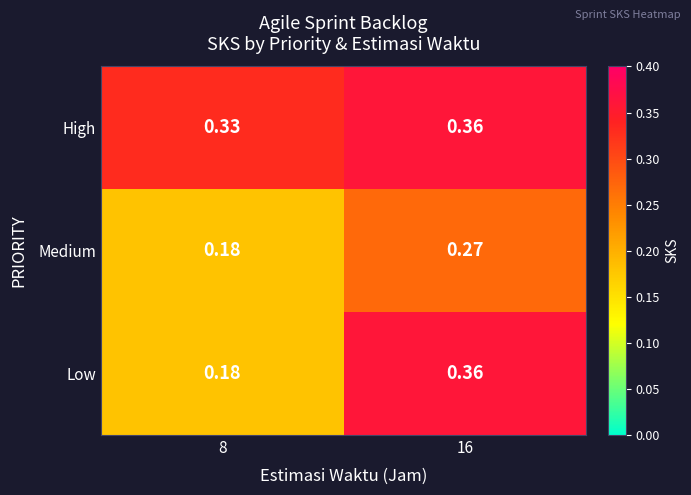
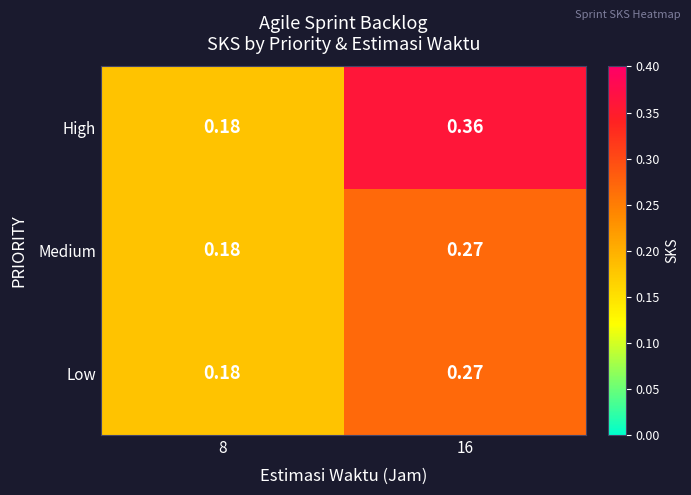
High, 8: 0.33 -> 0.18
Low, 16: 0.36 -> 0.27
